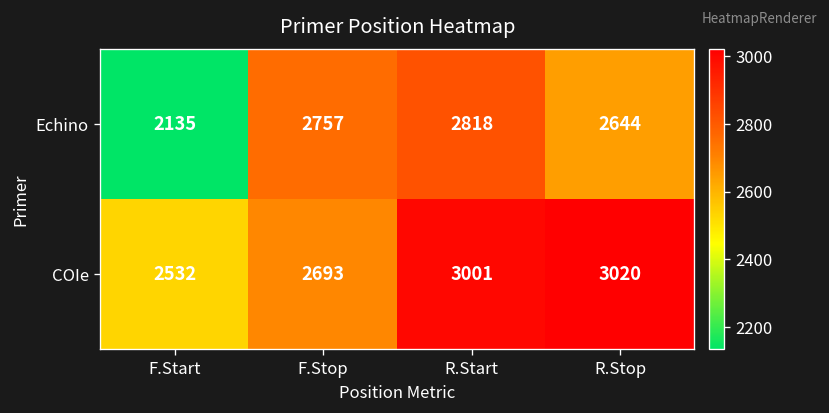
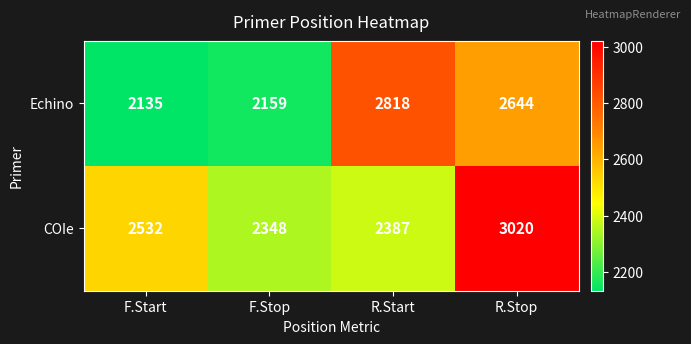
Echino, F.Stop: 2757 -> 2159
COIe, F.Stop: 2693 -> 2348
COIe, R.Start: 3001 -> 2387
